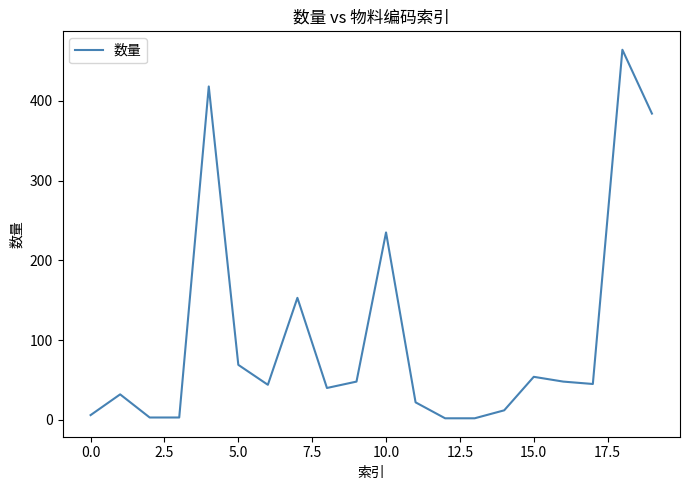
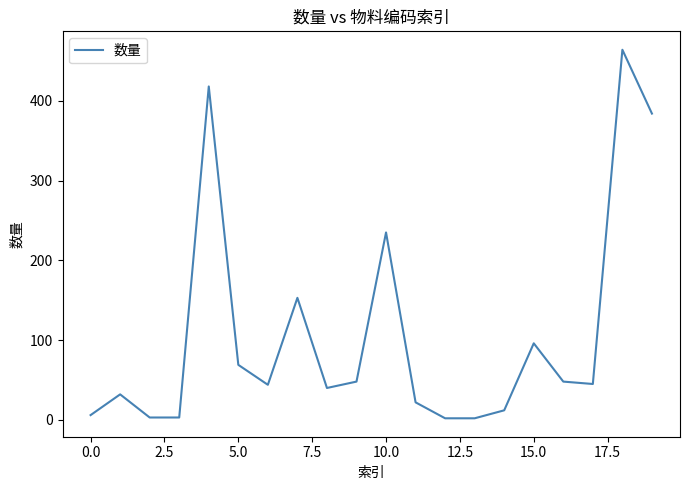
15.0: 50 -> 100
